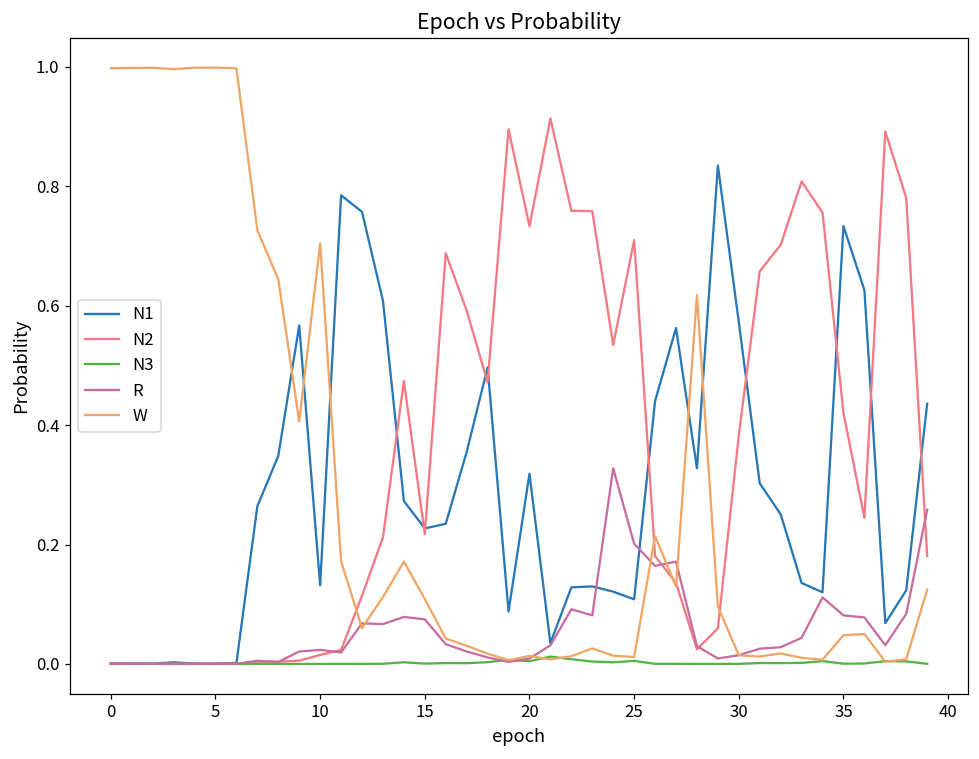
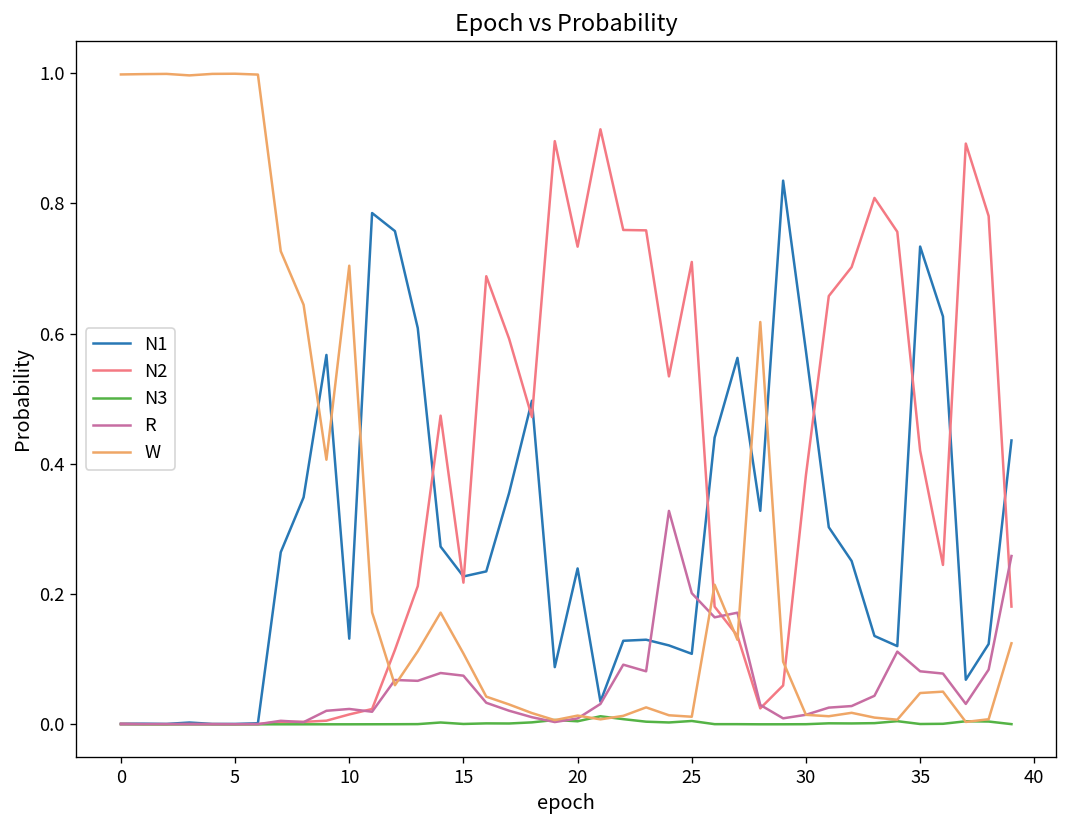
N1, 20: 0.32 -> 0.24
